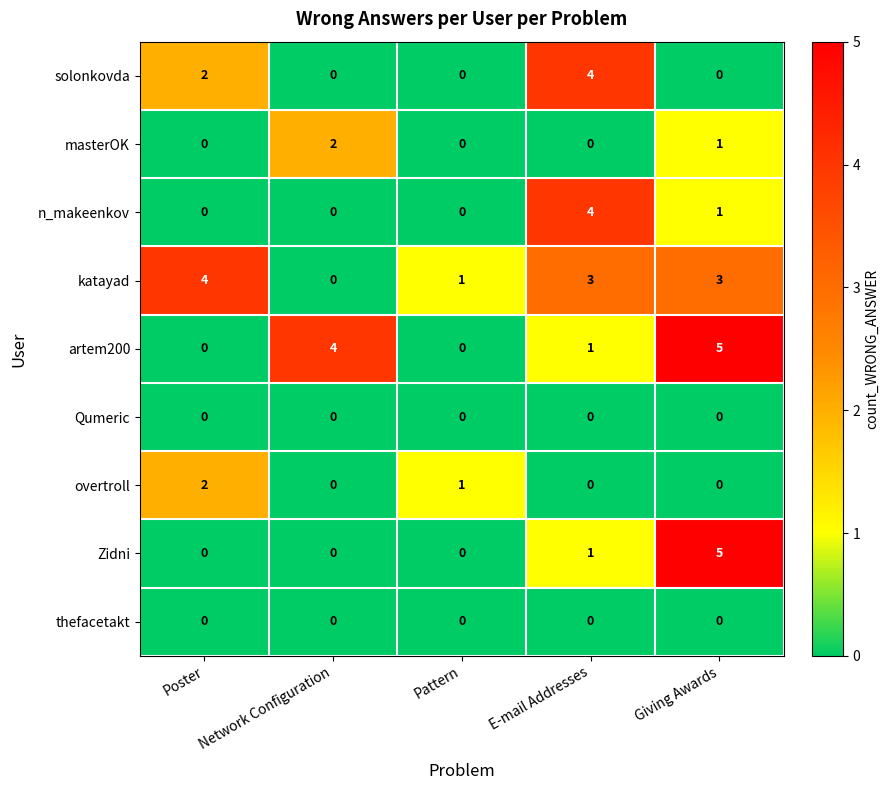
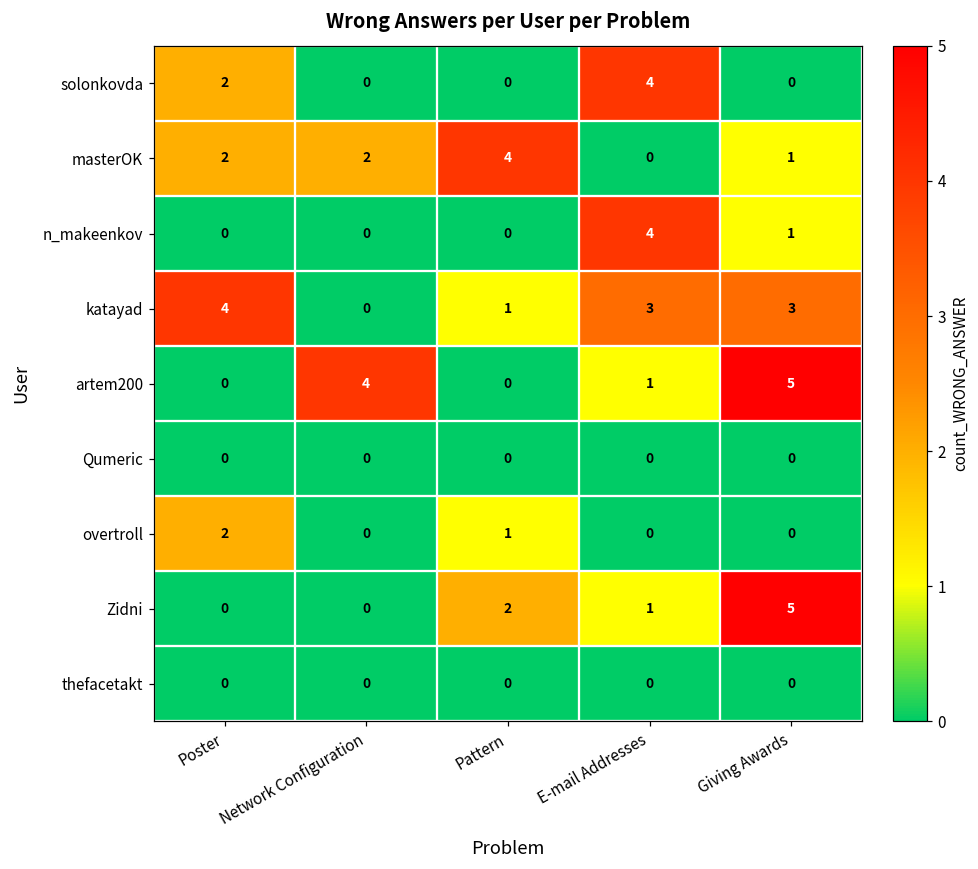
masterOK, Poster: 0 -> 2
masterOK, Pattern: 0 -> 4
Zidni, Pattern: 0 -> 2
